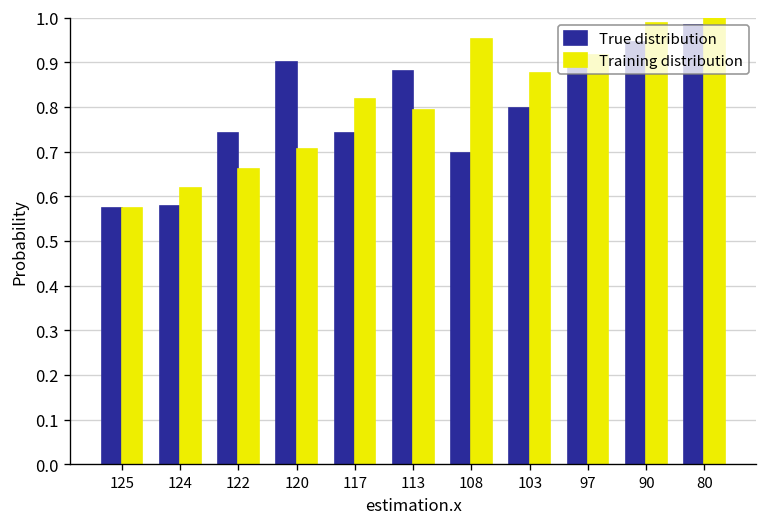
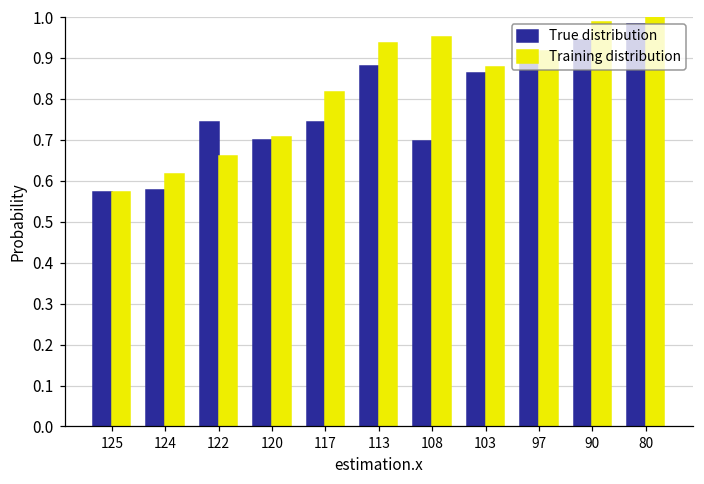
True distribution, 120: 0.90 -> 0.70
Training distribution, 113: 0.79 -> 0.94
True distribution, 103: 0.80 -> 0.86
